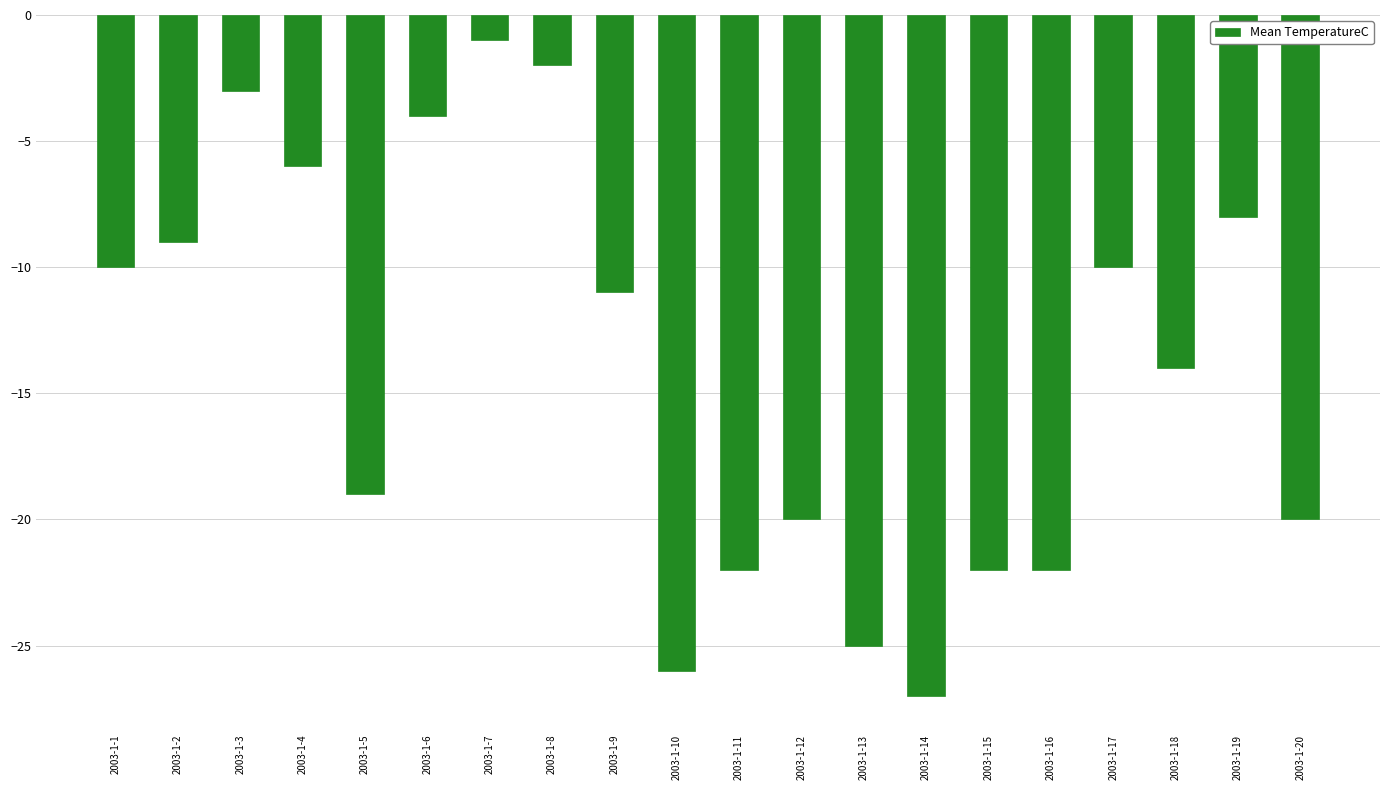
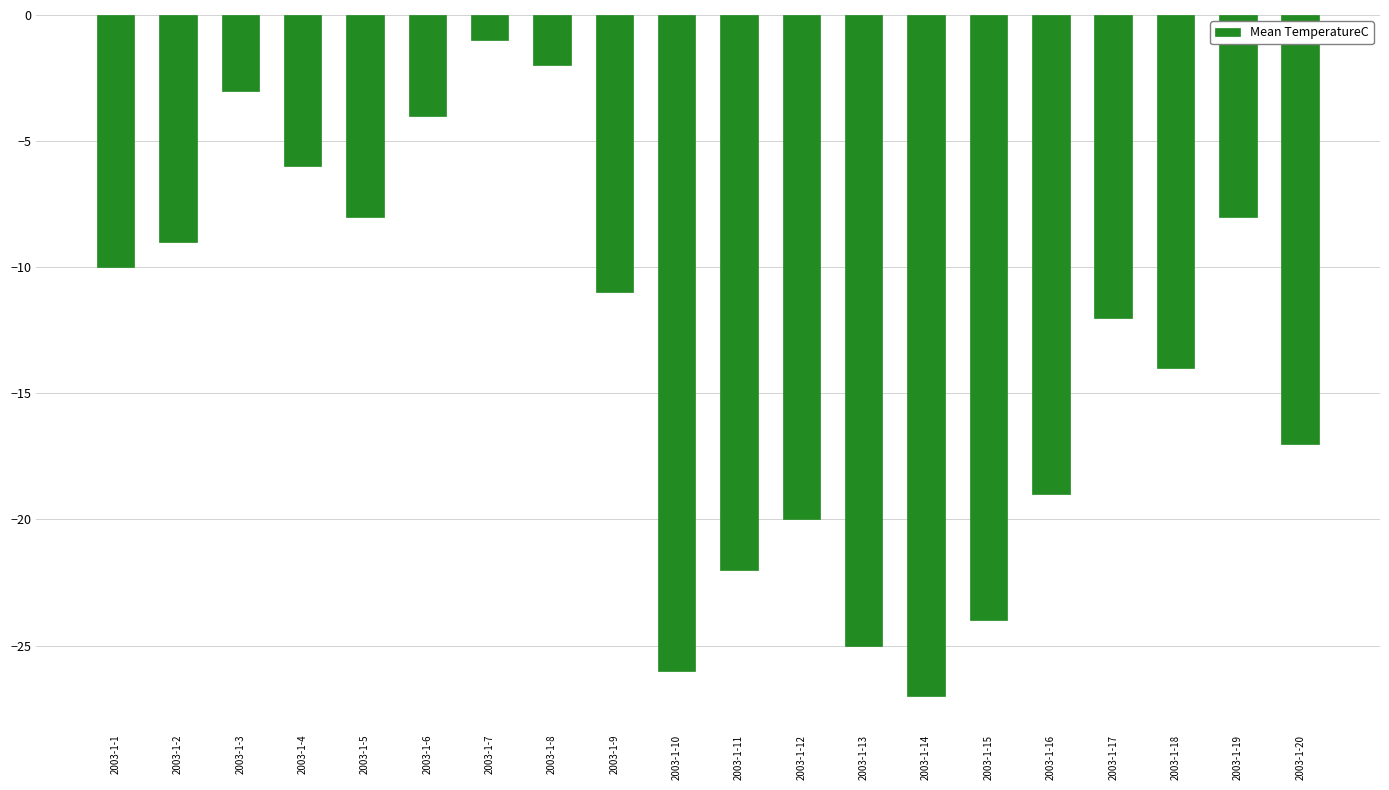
2003-1-5: -19 -> -8
2003-1-15: -22 -> -24
2003-1-16: -22 -> -19
2003-1-17: -10 -> -12
2003-1-20: -20 -> -17
